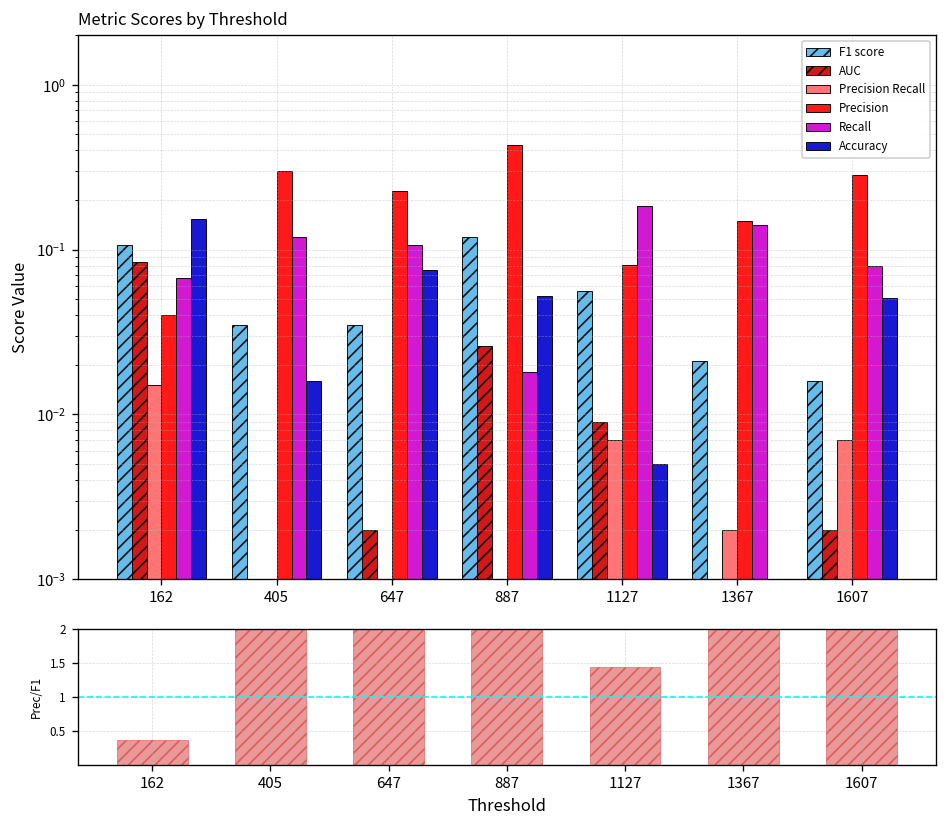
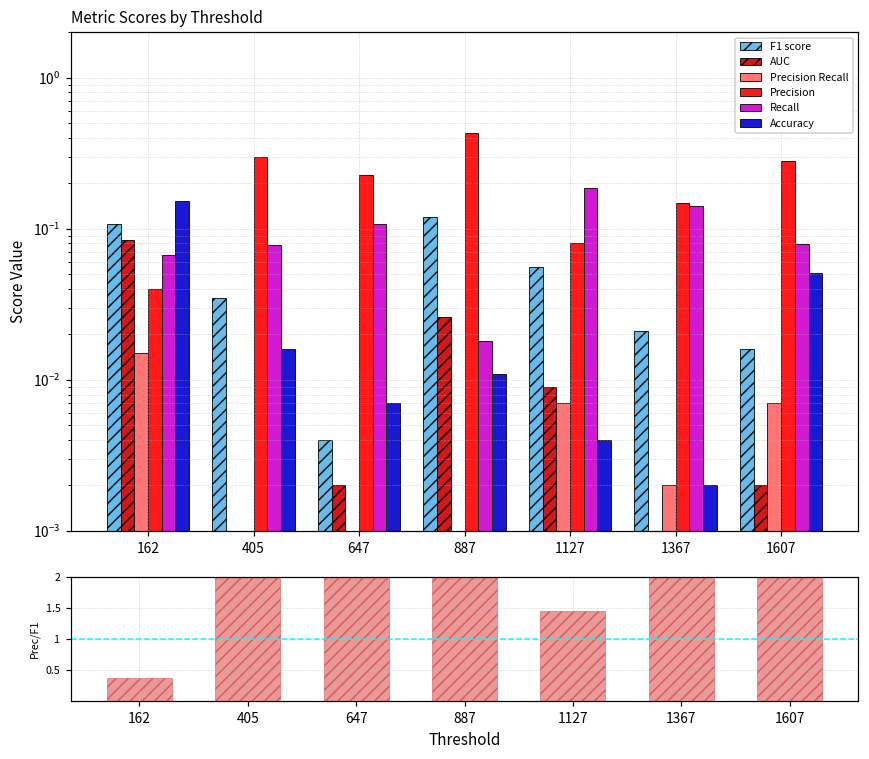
Metric Scores by Threshold, Recall, 405: 0.12 -> 0.08
Metric Scores by Threshold, F1 score, 647: 0.035 -> 0.004
Metric Scores by Threshold, Accuracy, 647: 0.08 -> 0.007
Metric Scores by Threshold, Accuracy, 887: 0.052 -> 0.011
Metric Scores by Threshold, Accuracy, 1127: 0.005 -> 0.004
Metric Scores by Threshold, Accuracy, 1367: 0.001 -> 0.002
